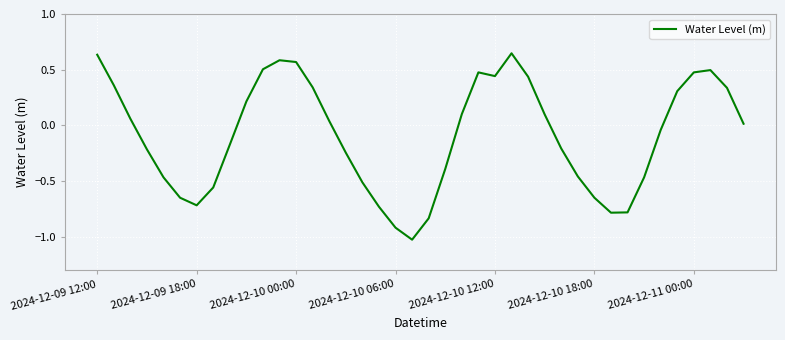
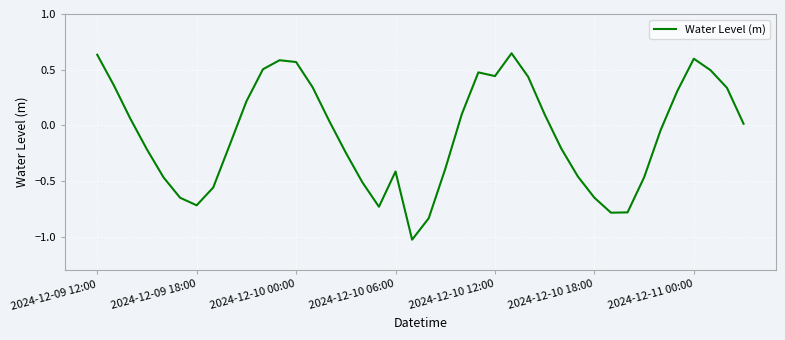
2024-12-10 06:00: -0.92 -> -0.41
2024-12-11 00:00: 0.48 -> 0.60
